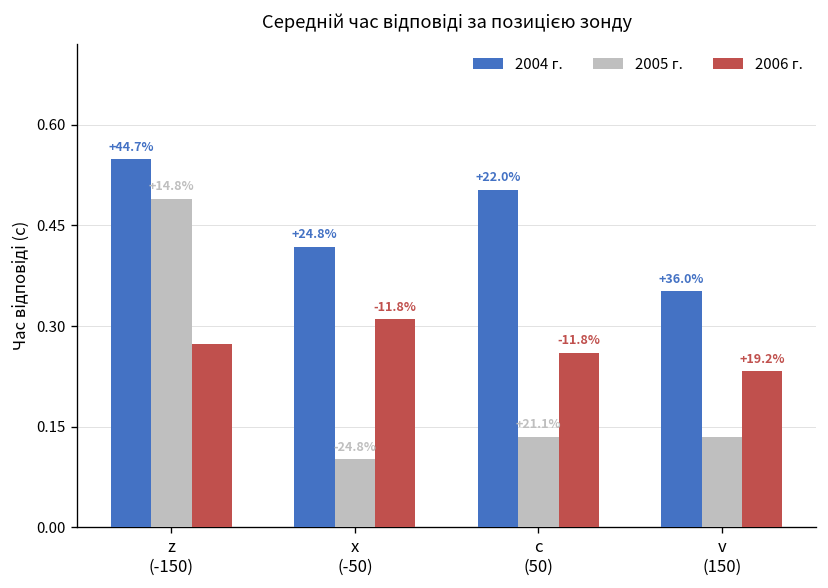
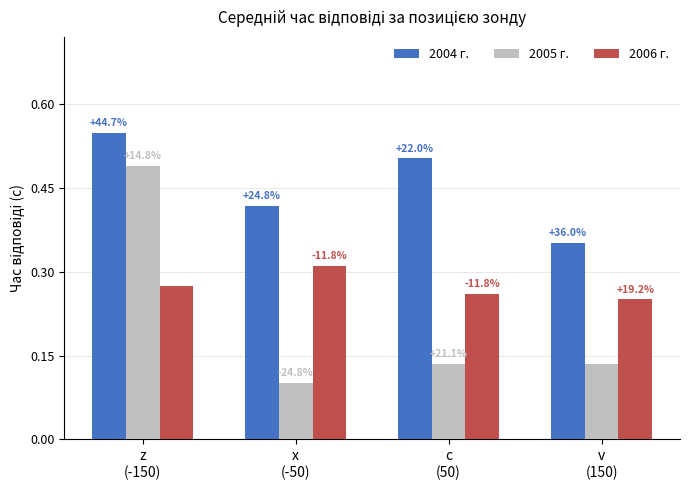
2006 г., v (150): 0.23 -> 0.25
